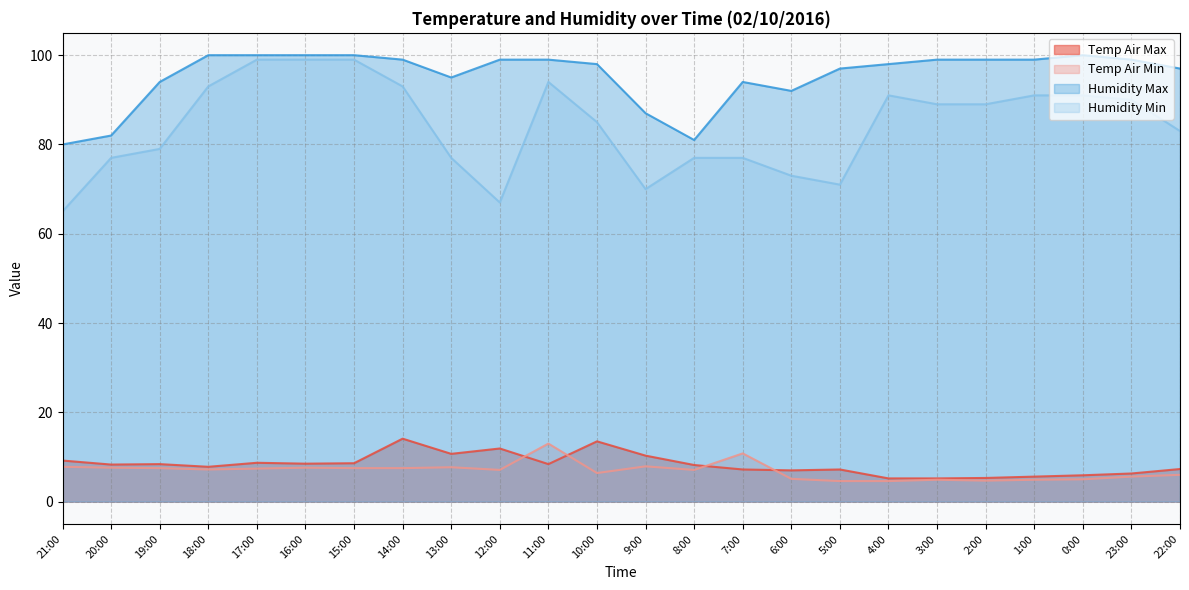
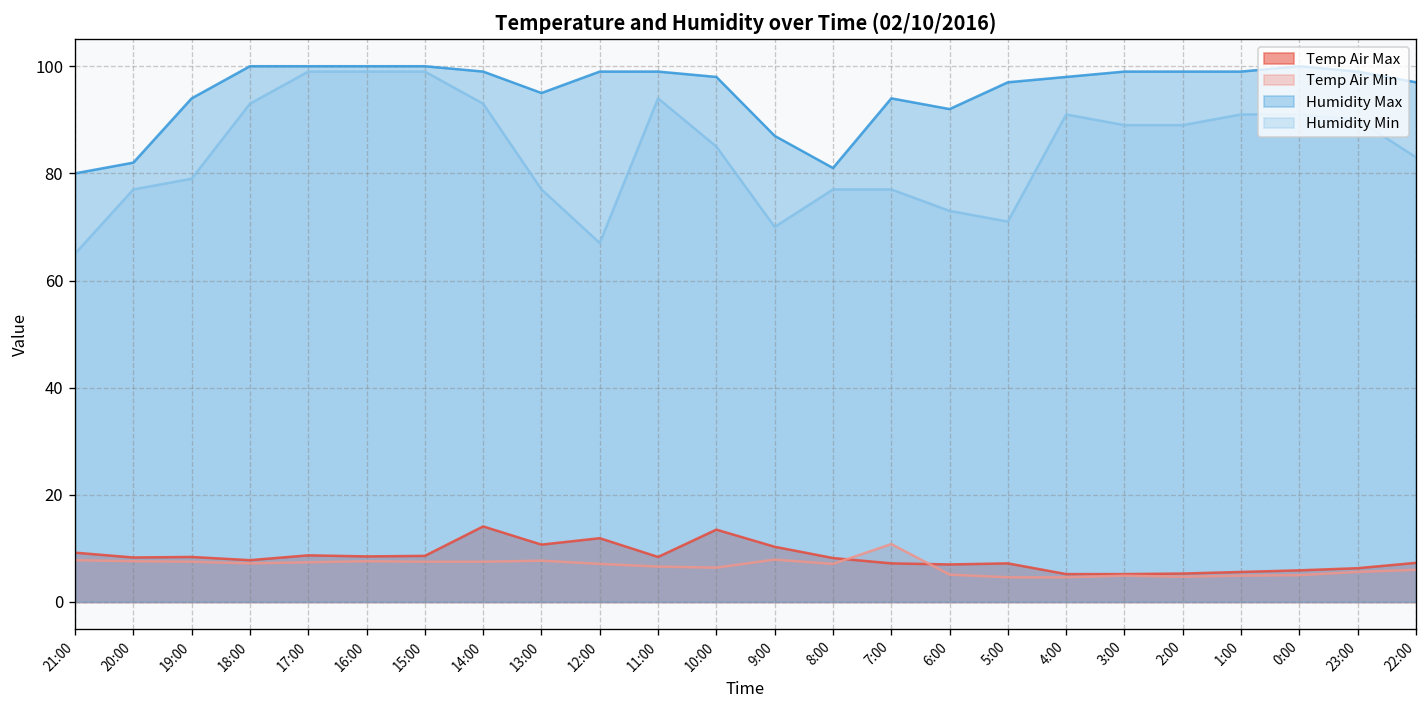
Temp Air Min, 11:00: 13 -> 7
